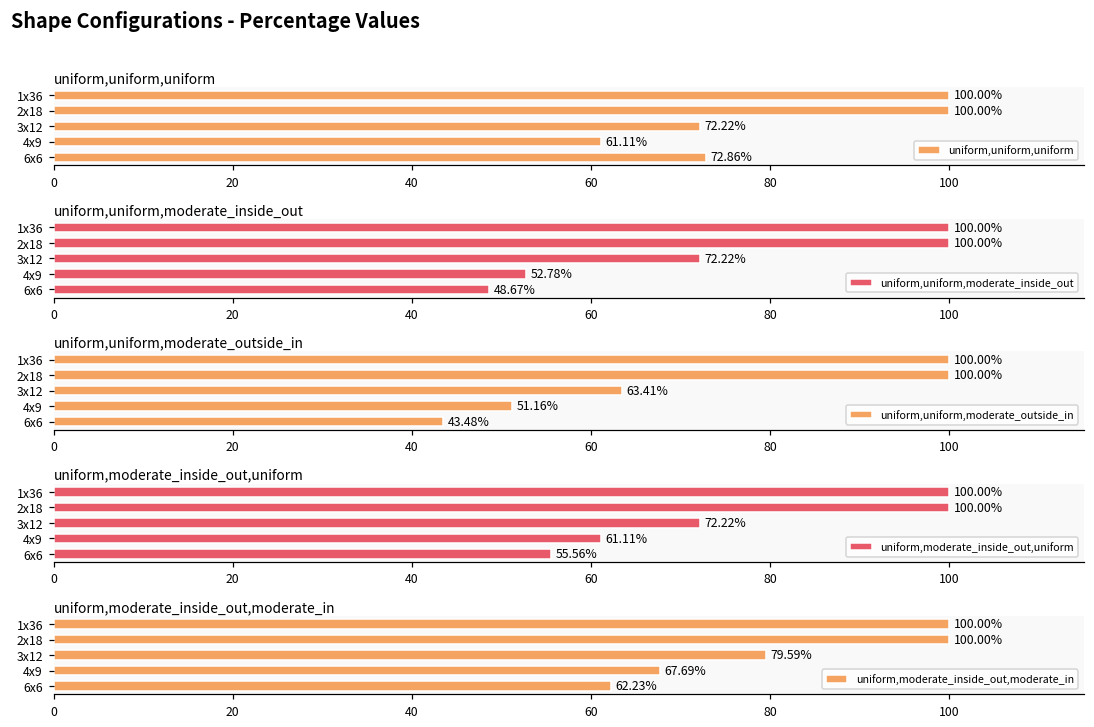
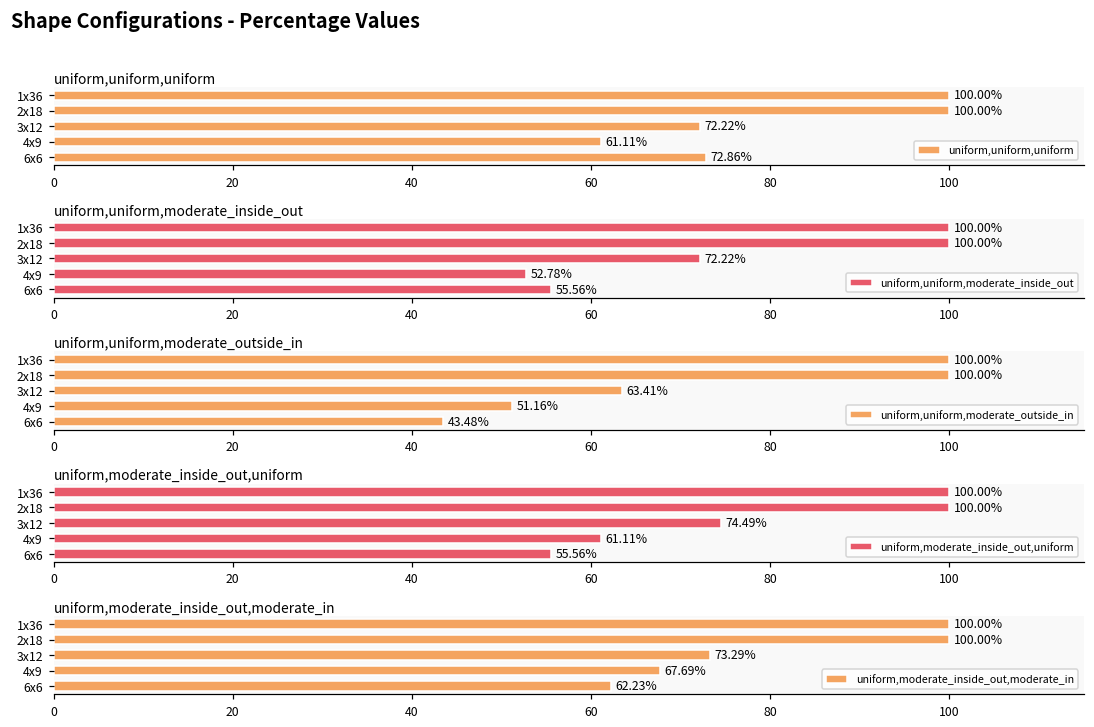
uniform,uniform,moderate_inside_out, 6x6: 48.67% -> 55.56%
uniform,moderate_inside_out,uniform, 3x12: 72.22% -> 74.49%
uniform,moderate_inside_out,moderate_in, 3x12: 79.59% -> 73.29%
